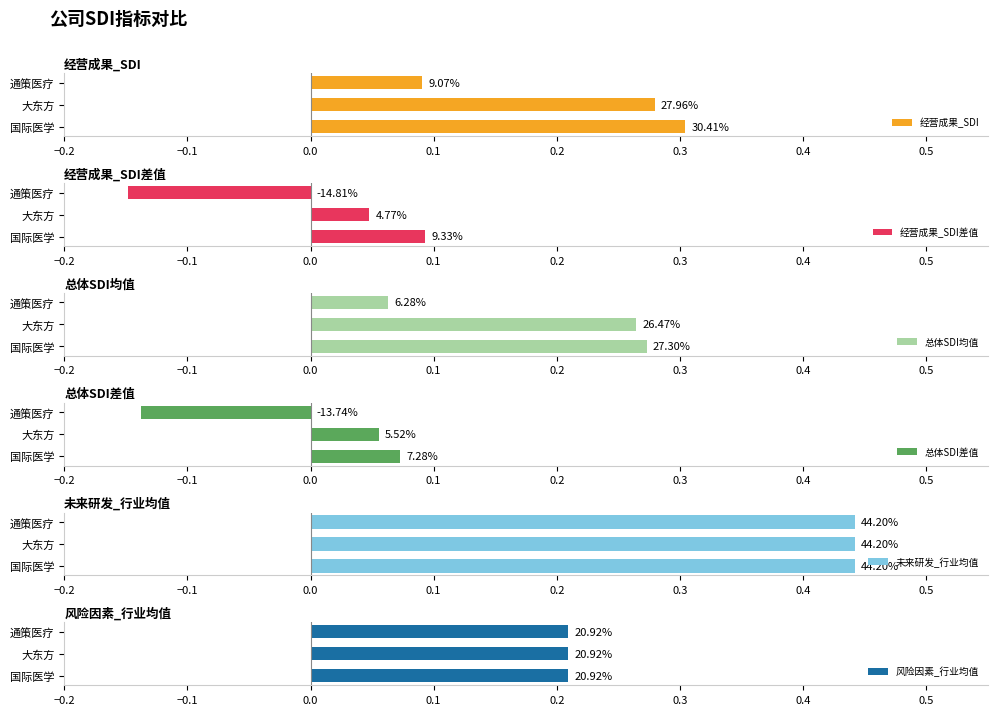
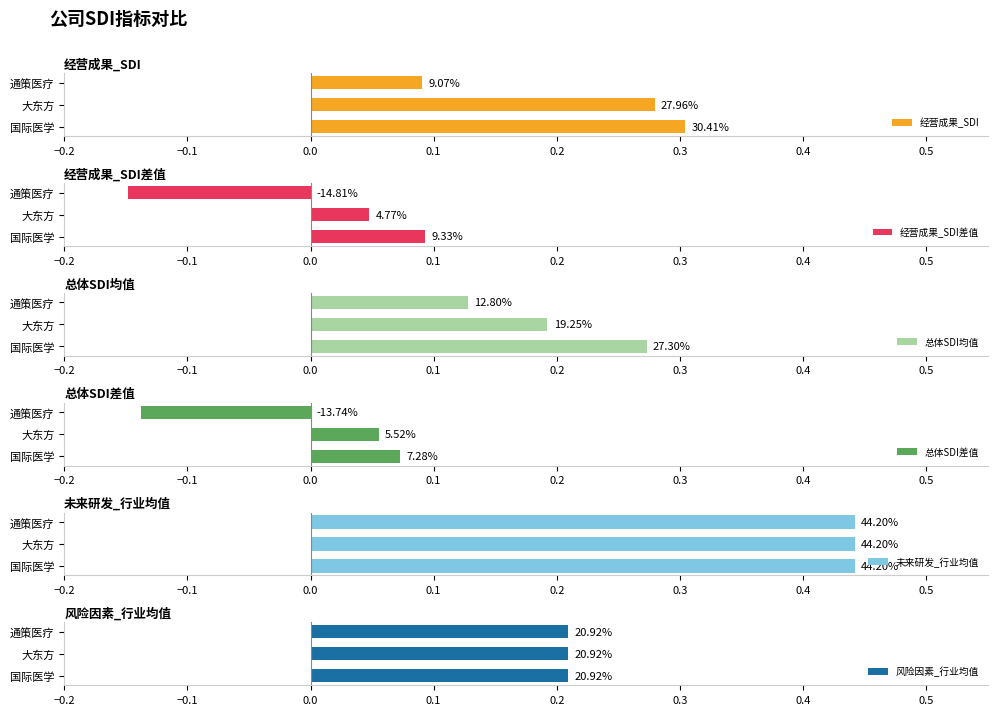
总体SDI均值, 通策医疗: 6.28% -> 12.80%
总体SDI均值, 大东方: 26.47% -> 19.25%
